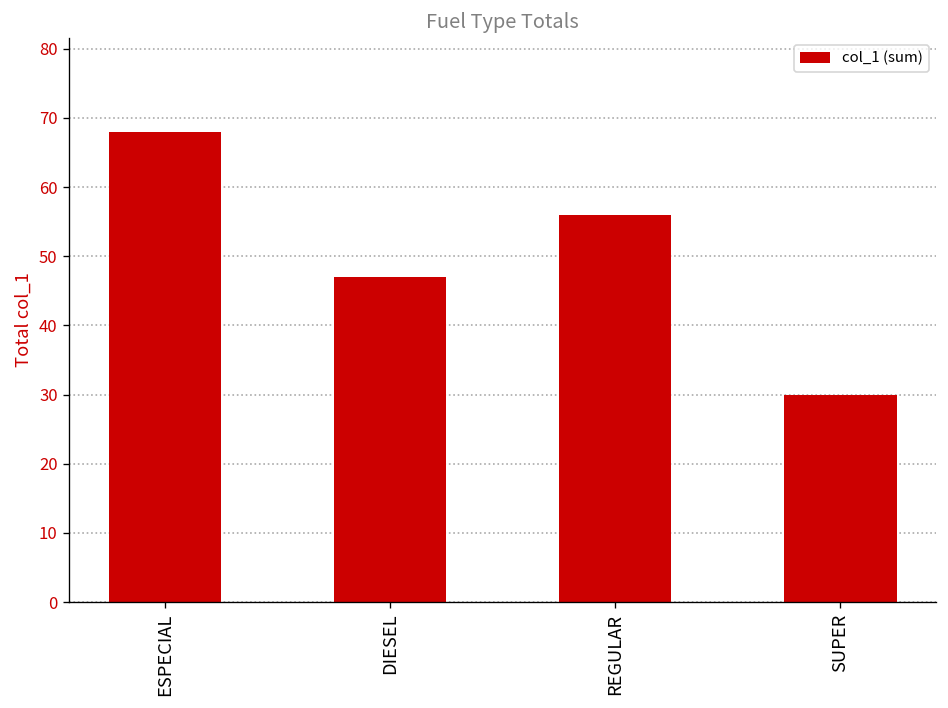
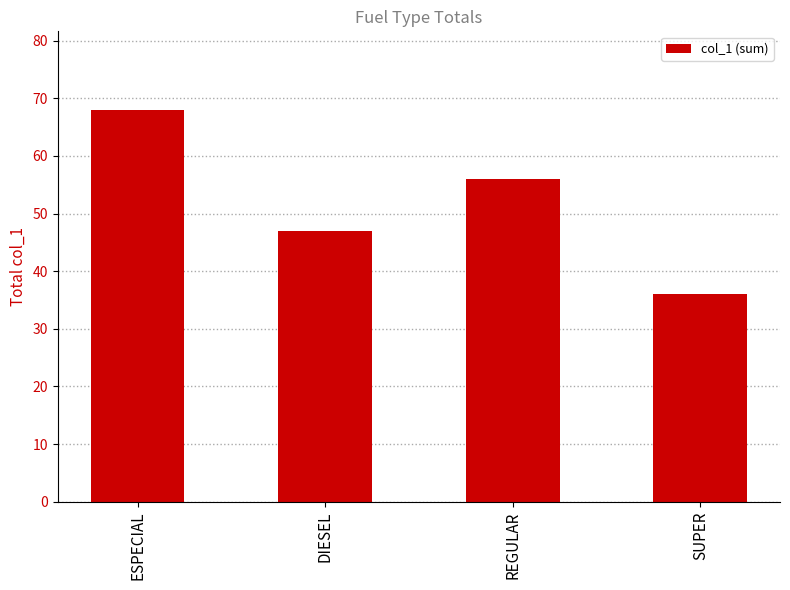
SUPER: 30 -> 36
